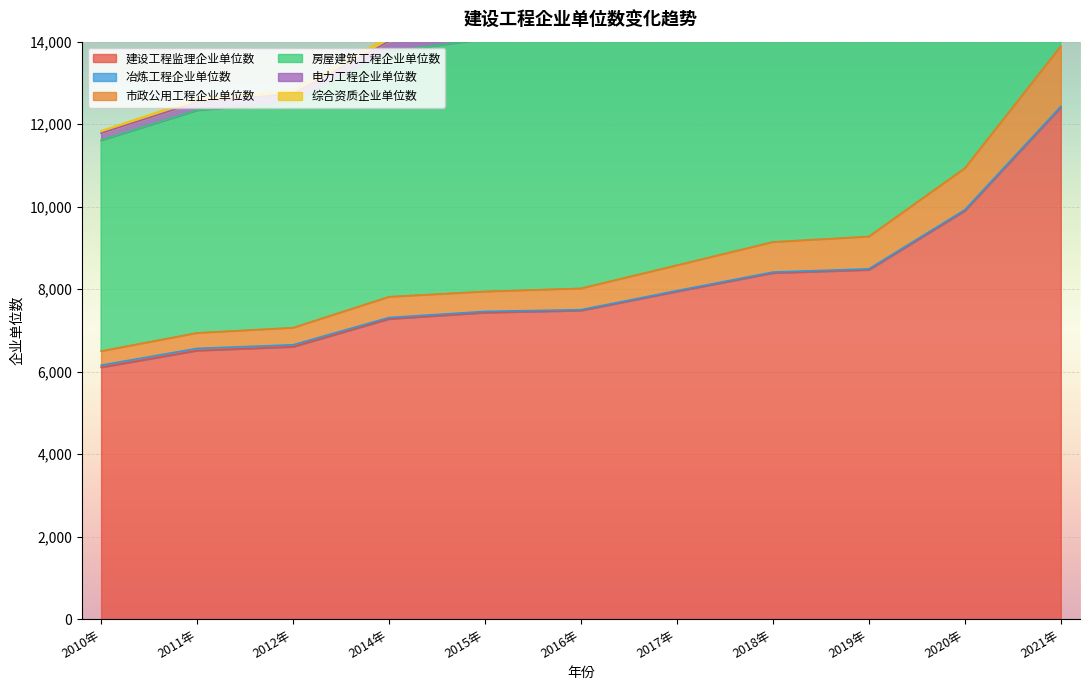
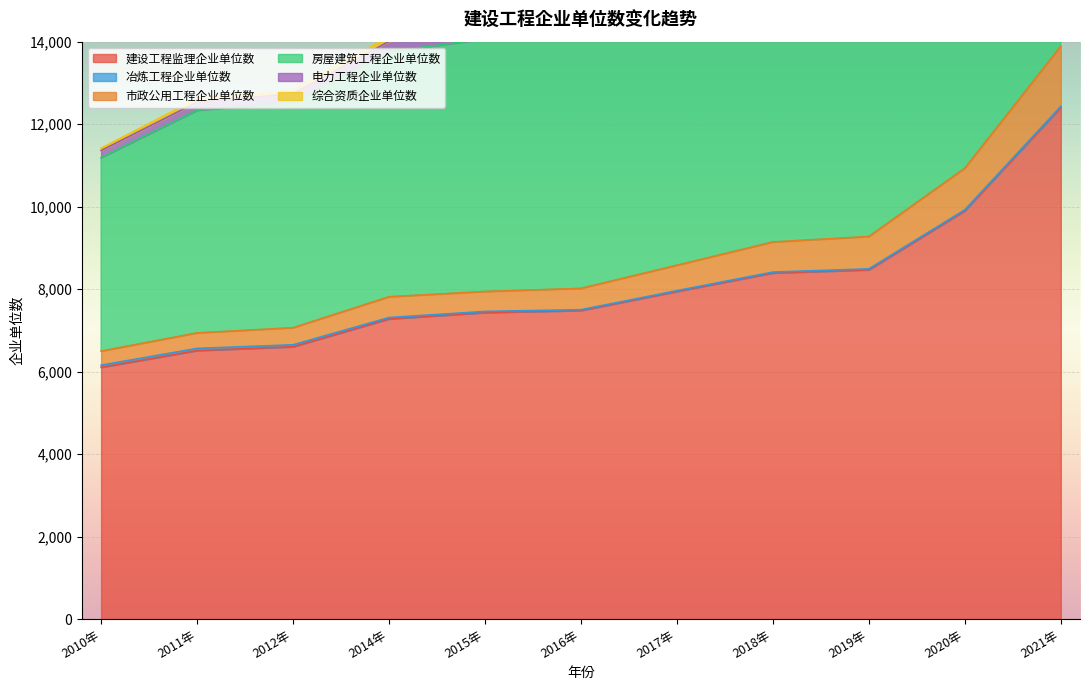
房屋建筑工程企业单位数, 2010年: 5,100 -> 4,700
